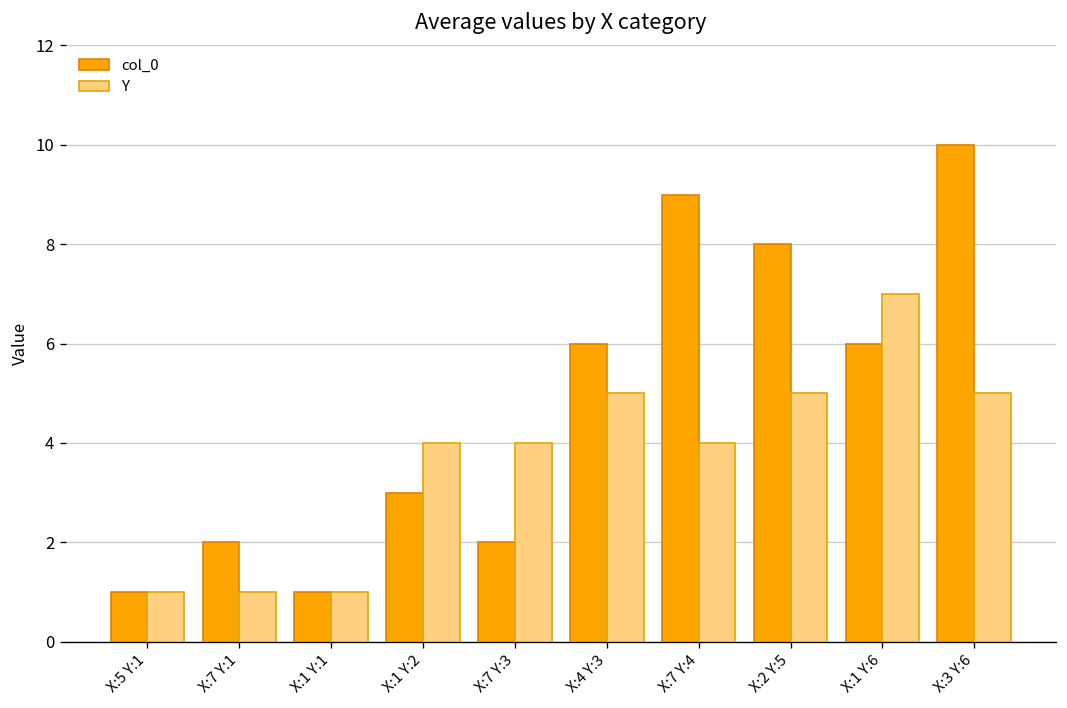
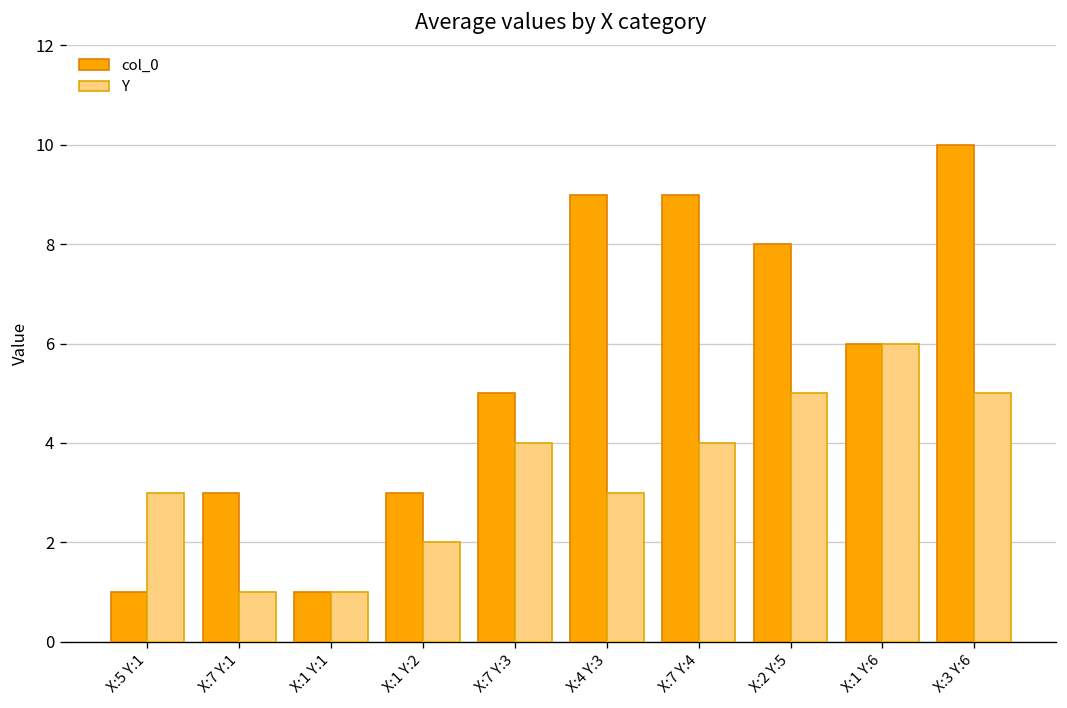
Y, X:5 Y:1: 1 -> 3
col_0, X:7 Y:1: 2 -> 3
Y, X:1 Y:2: 4 -> 2
col_0, X:7 Y:3: 2 -> 5
col_0, X:4 Y:3: 6 -> 9
Y, X:4 Y:3: 5 -> 3
Y, X:1 Y:6: 7 -> 6
